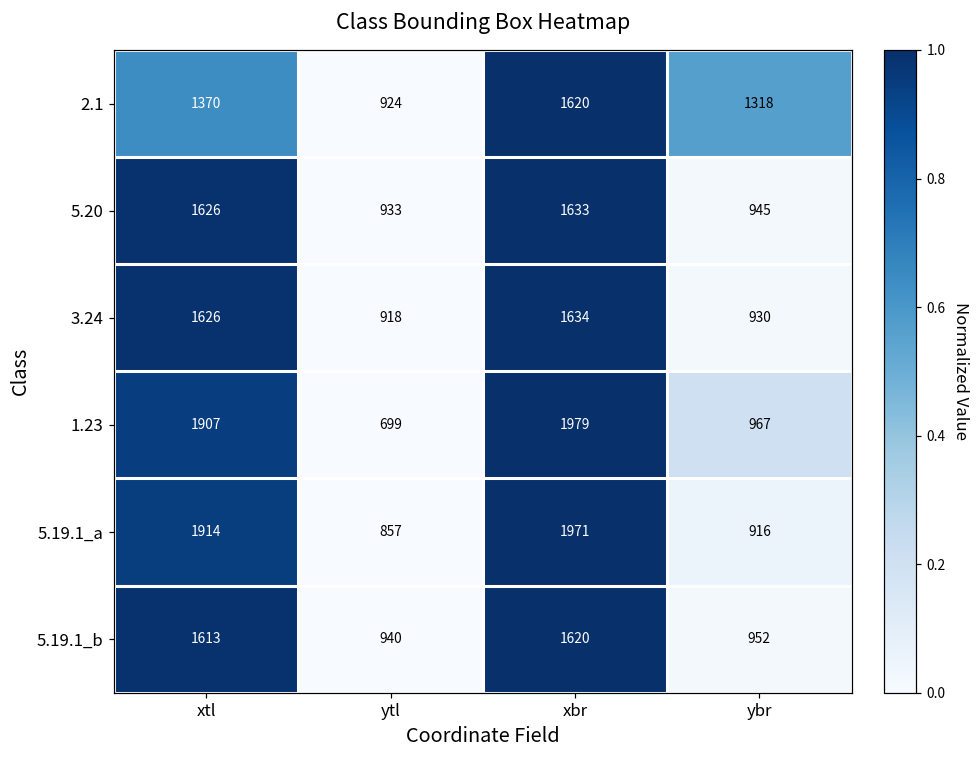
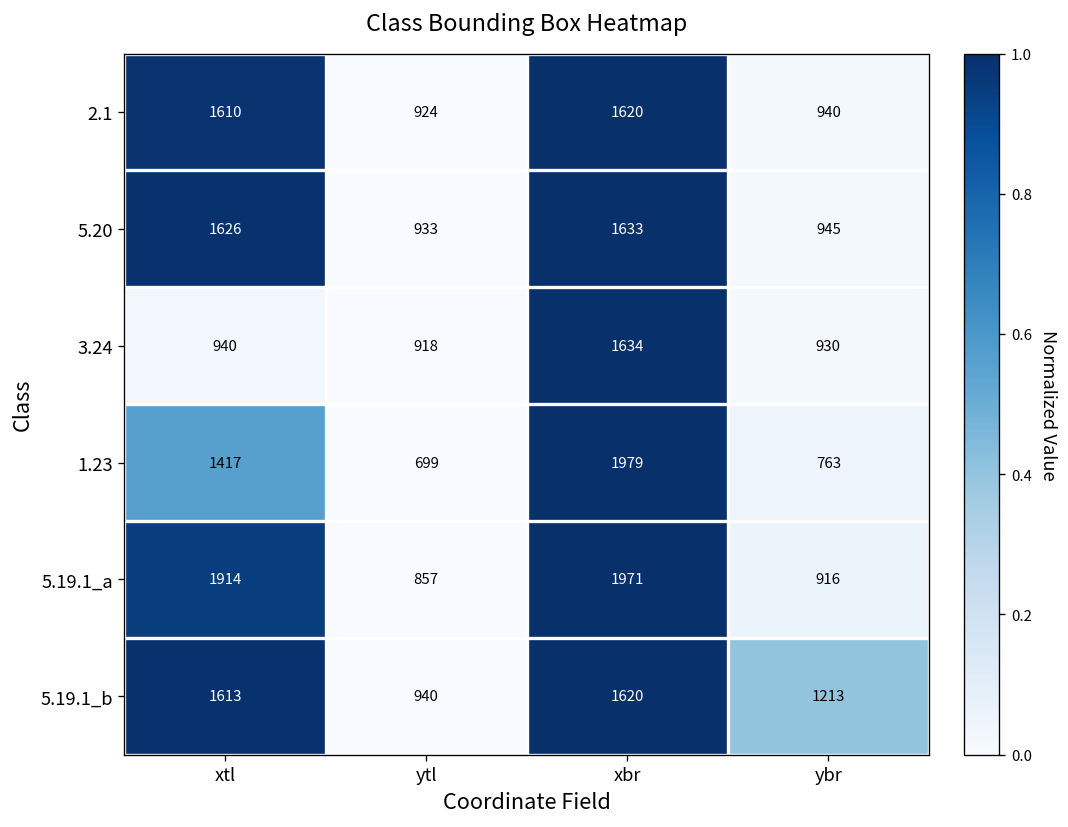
2.1, xtl: 1370 -> 1610
2.1, ybr: 1318 -> 940
3.24, xtl: 1626 -> 940
1.23, xtl: 1907 -> 1417
1.23, ybr: 967 -> 763
5.19.1_b, ybr: 952 -> 1213
